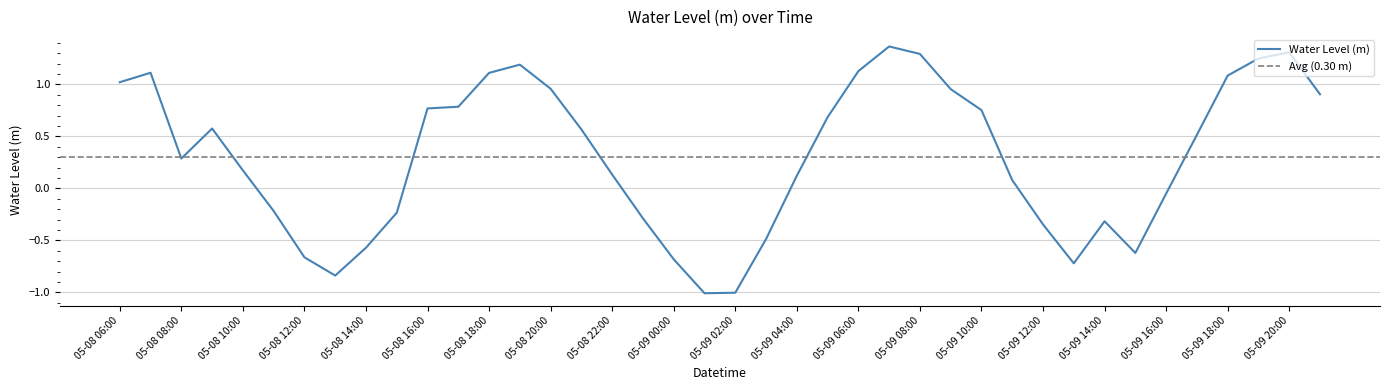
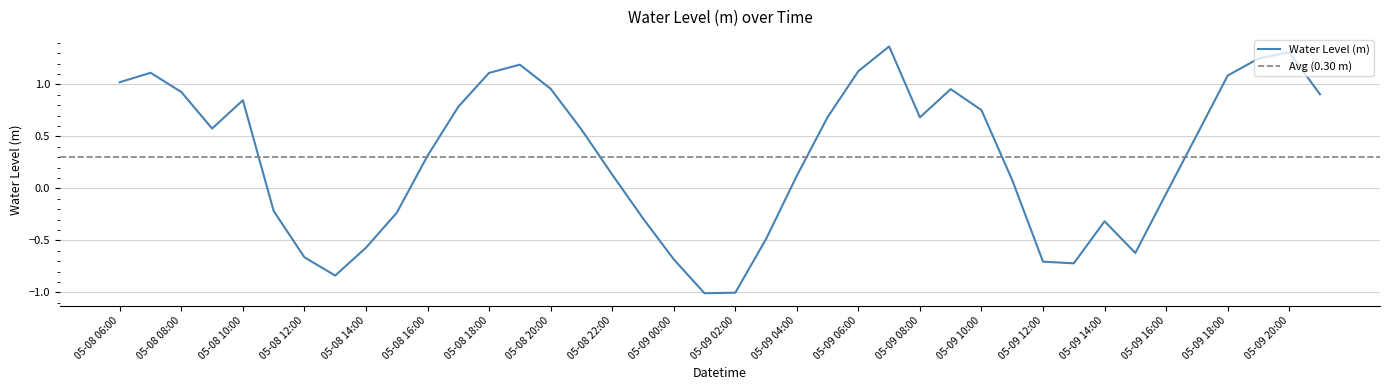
05-08 08:00: 0.29 -> 0.93
05-08 10:00: 0.17 -> 0.85
05-08 16:00: 0.77 -> 0.31
05-09 08:00: 1.29 -> 0.68
05-09 12:00: -0.35 -> -0.70
